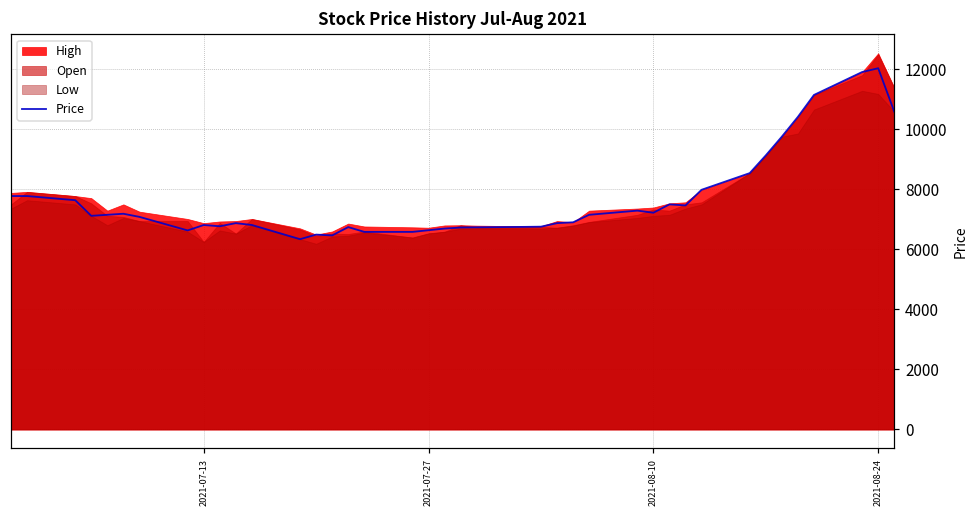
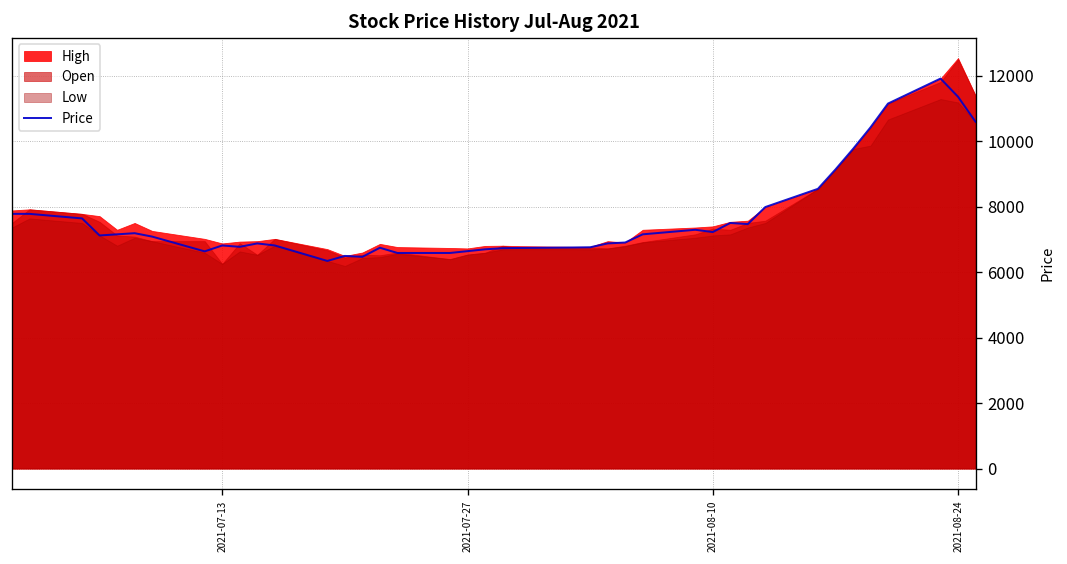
Price, 2021-08-24: 12000 -> 11400
